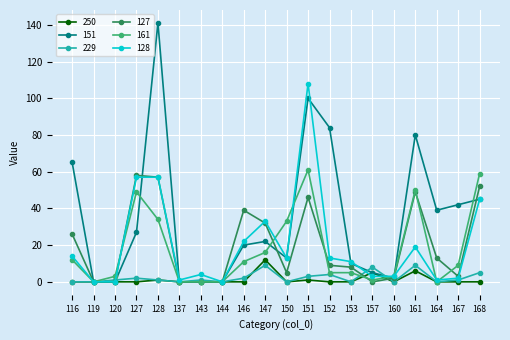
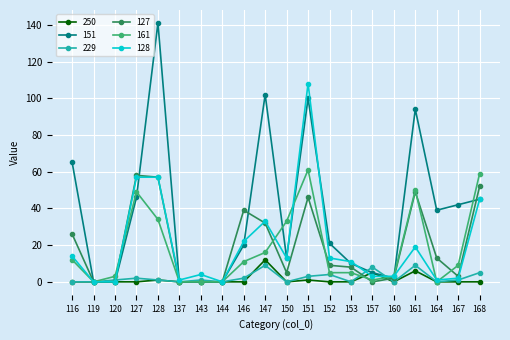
151, 127: 27 -> 46
151, 147: 22 -> 102
151, 152: 84 -> 21
151, 161: 80 -> 94
